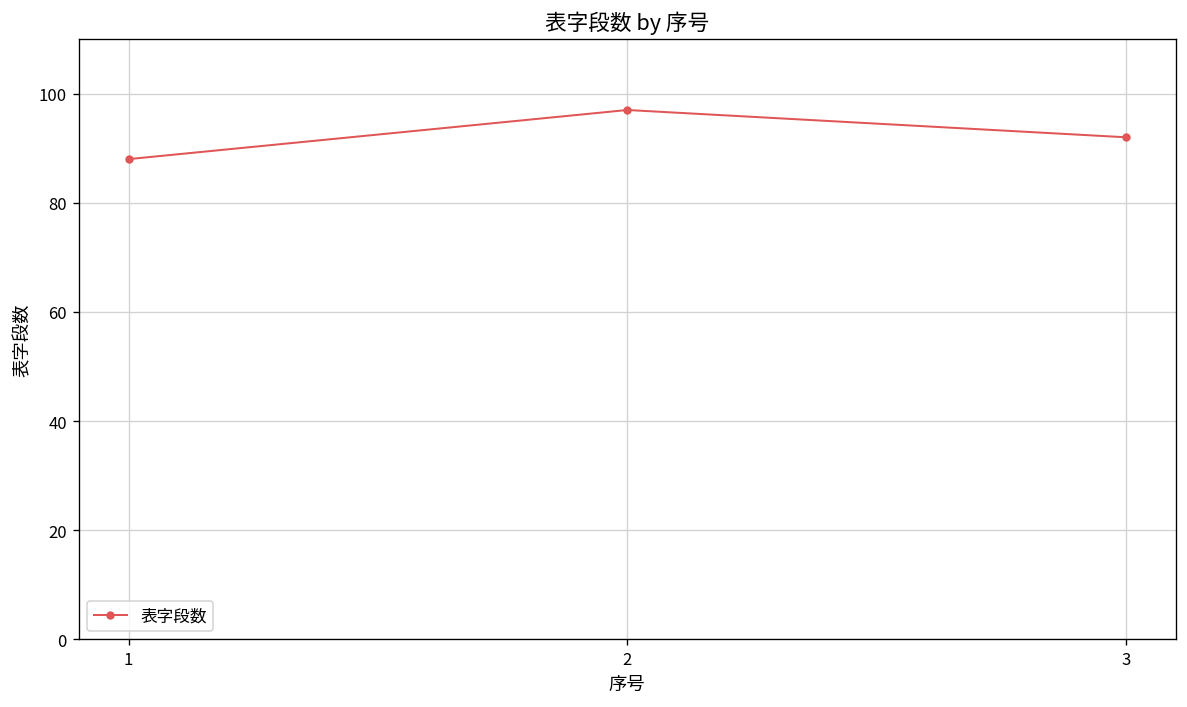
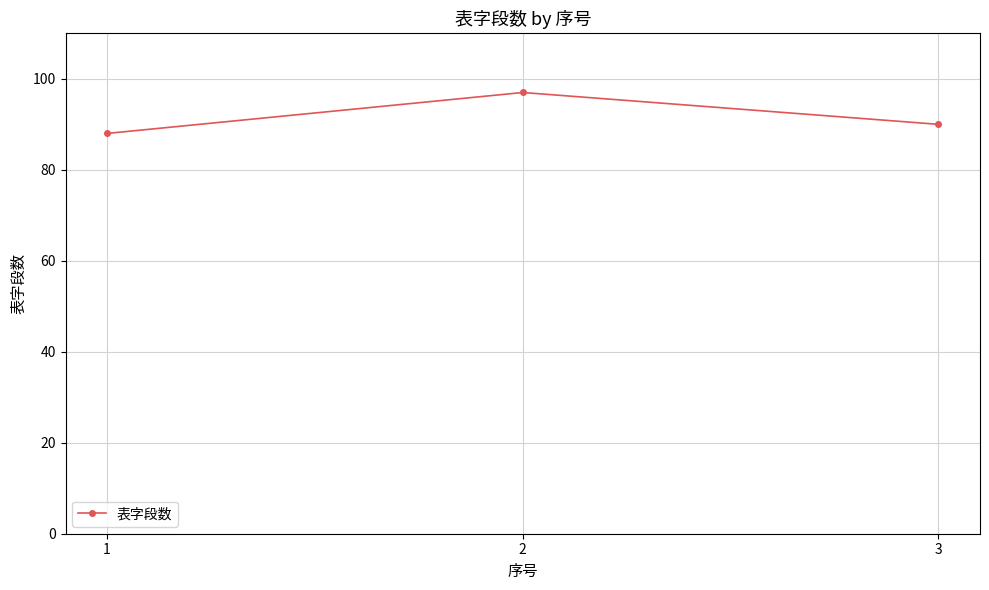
3: 92 -> 90
